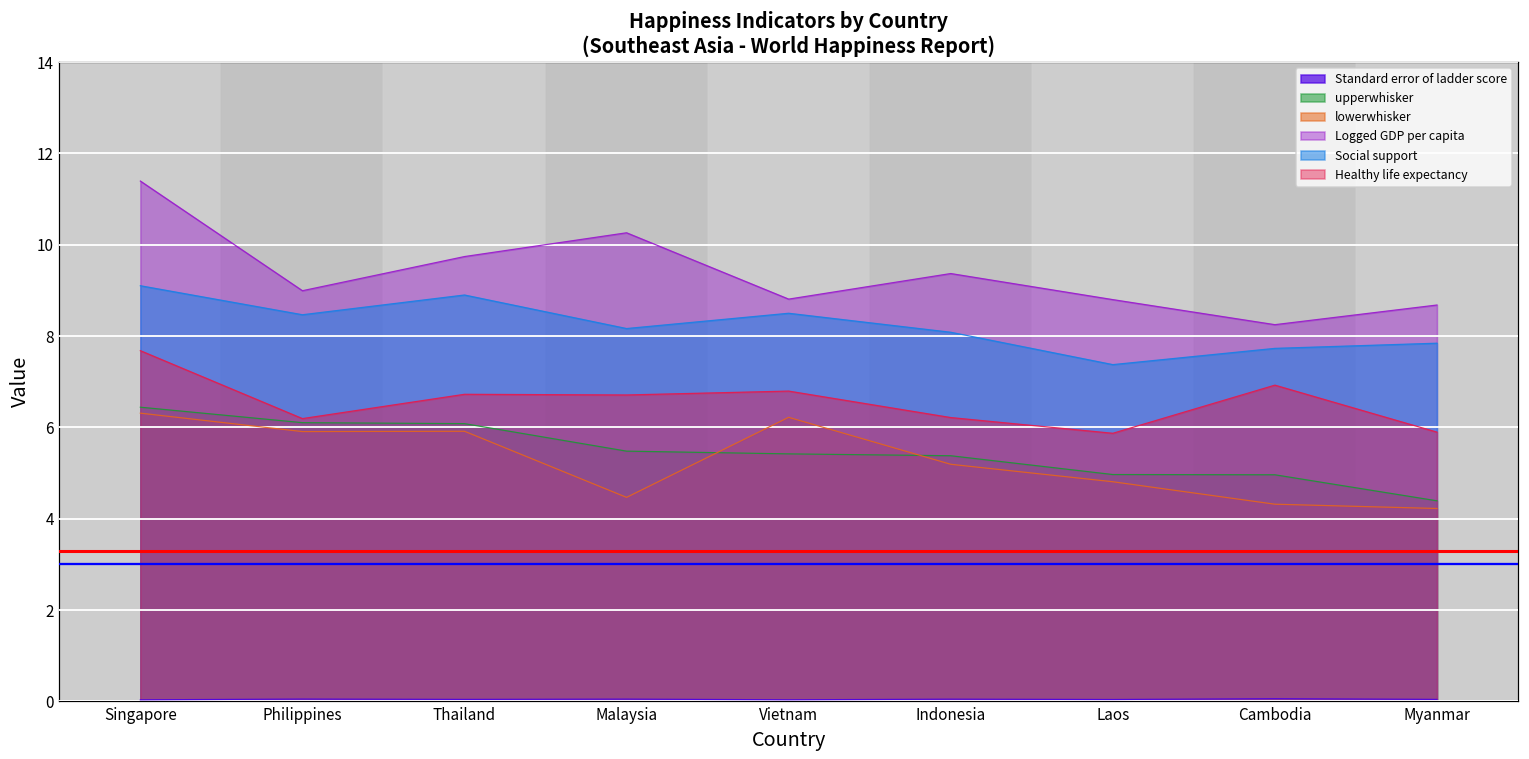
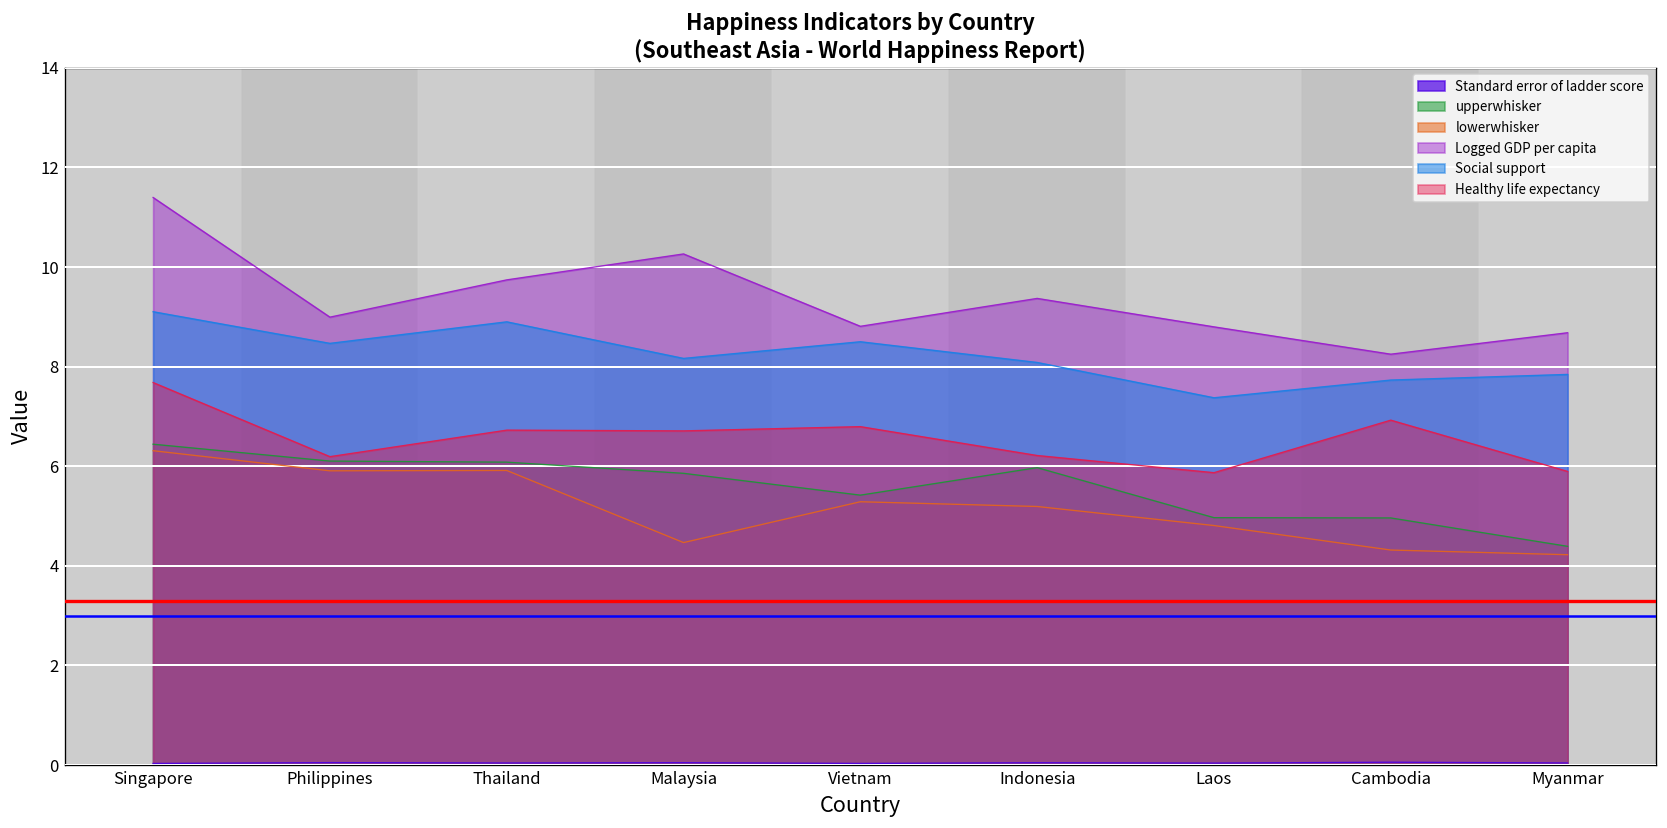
upperwhisker, Malaysia: 5.5 -> 5.9
lowerwhisker, Vietnam: 6.2 -> 5.3
upperwhisker, Indonesia: 5.4 -> 6.0
